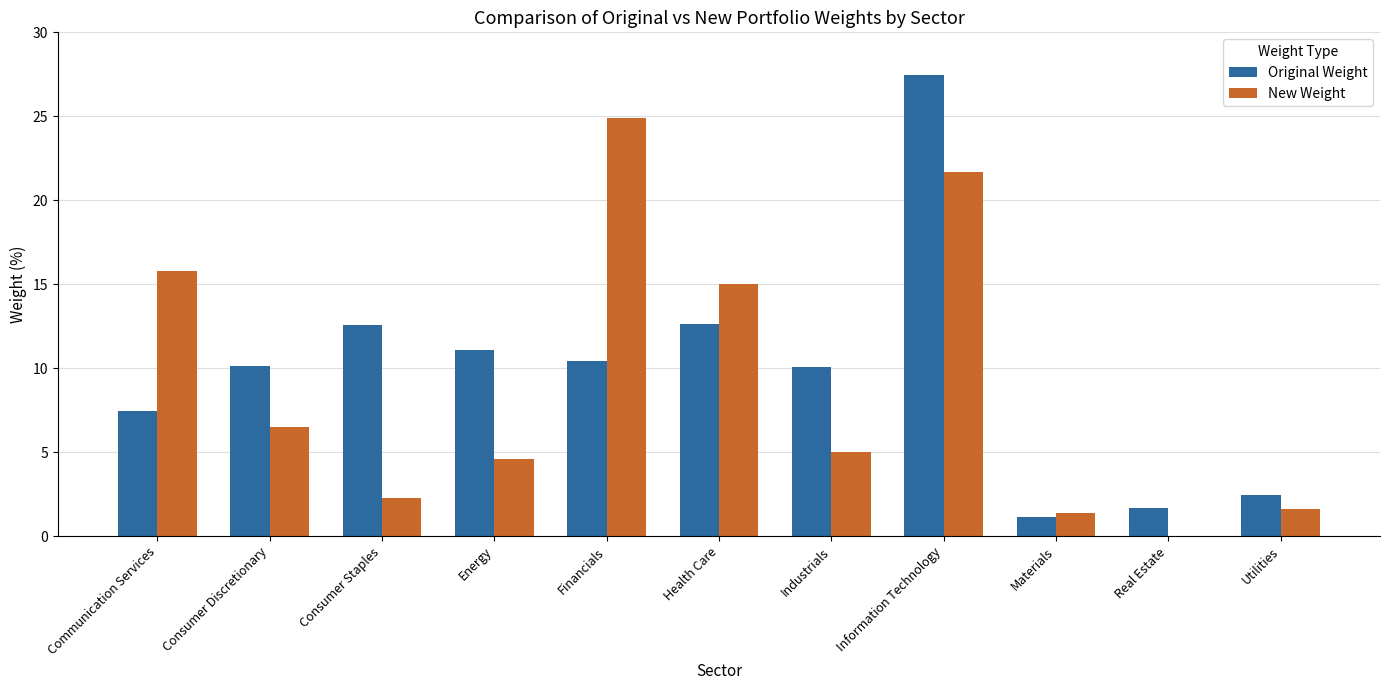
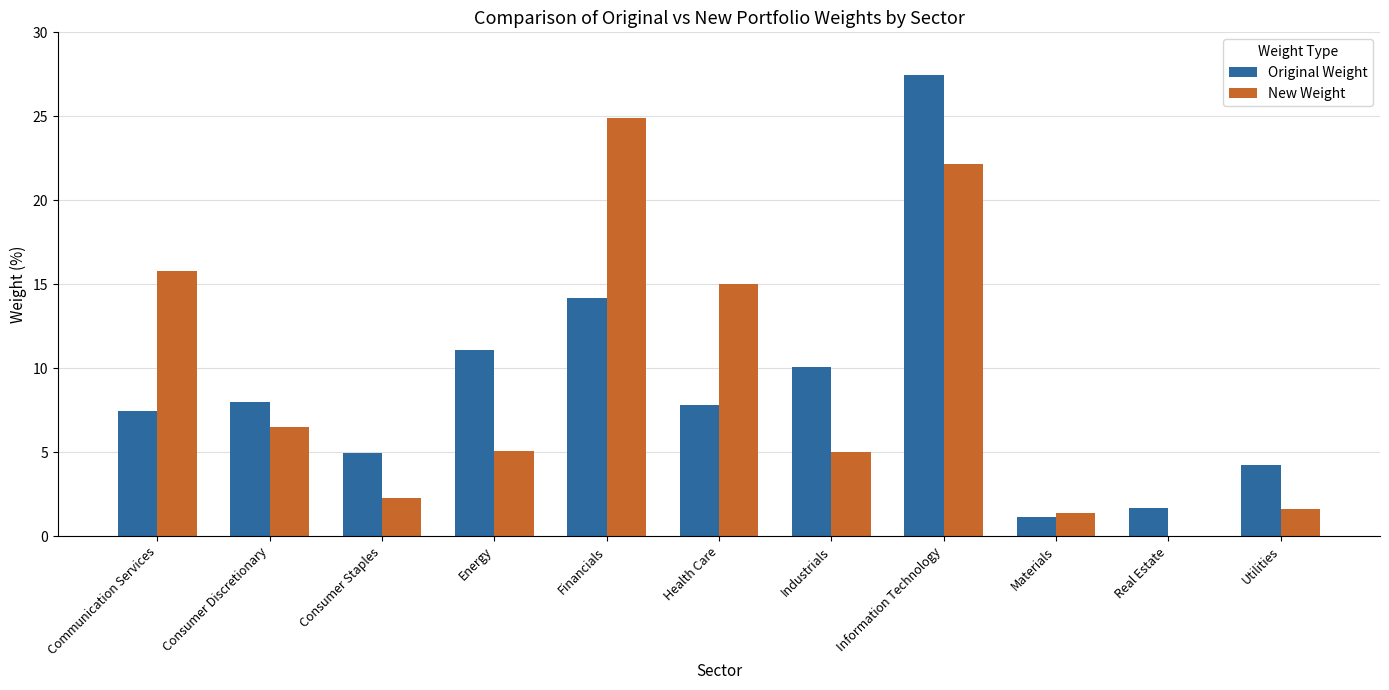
Original Weight, Consumer Discretionary: 10.1 -> 8.0
Original Weight, Consumer Staples: 12.5 -> 4.9
New Weight, Energy: 4.6 -> 5.1
Original Weight, Financials: 10.4 -> 14.2
Original Weight, Health Care: 12.6 -> 7.8
New Weight, Information Technology: 21.7 -> 22.2
Original Weight, Utilities: 2.5 -> 4.2
